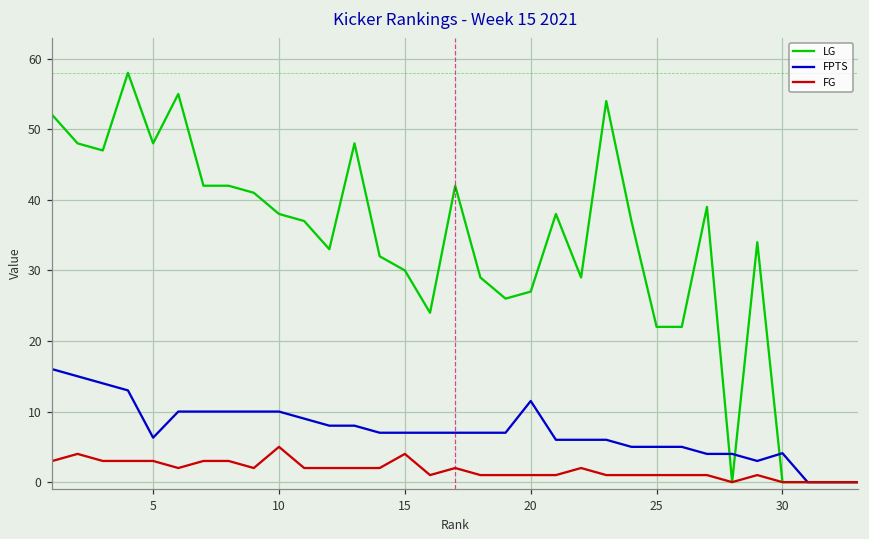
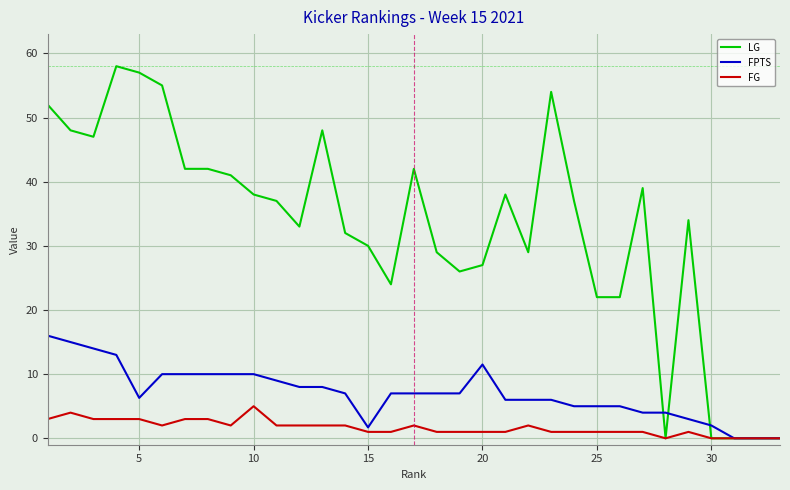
LG, 5: 48 -> 57
FPTS, 15: 7 -> 2
FG, 15: 4 -> 1
FPTS, 30: 4 -> 2
